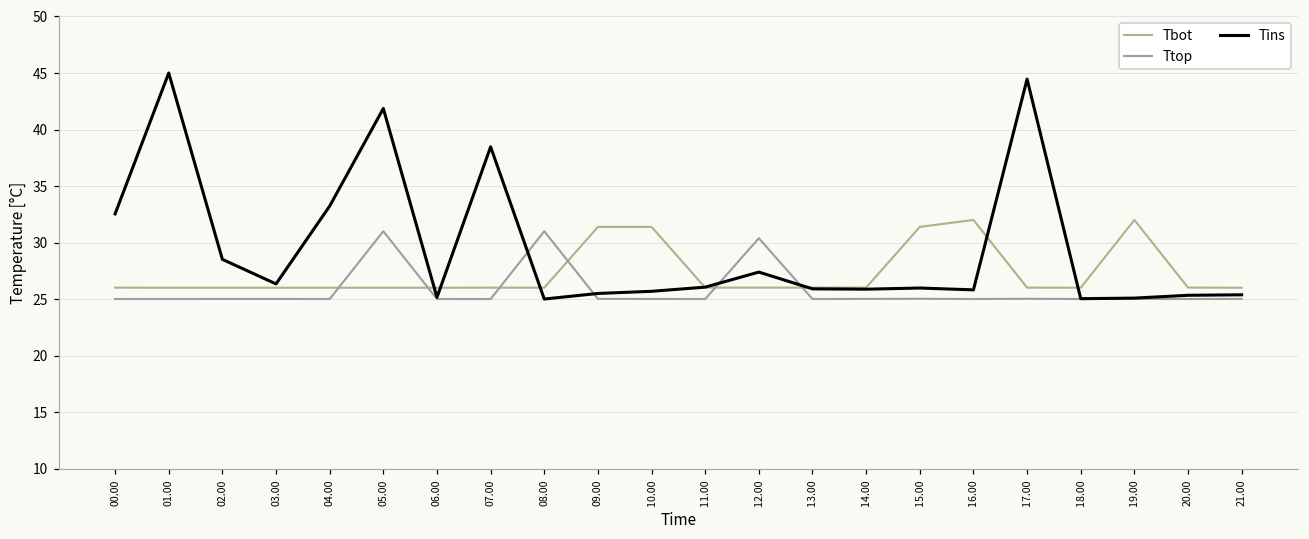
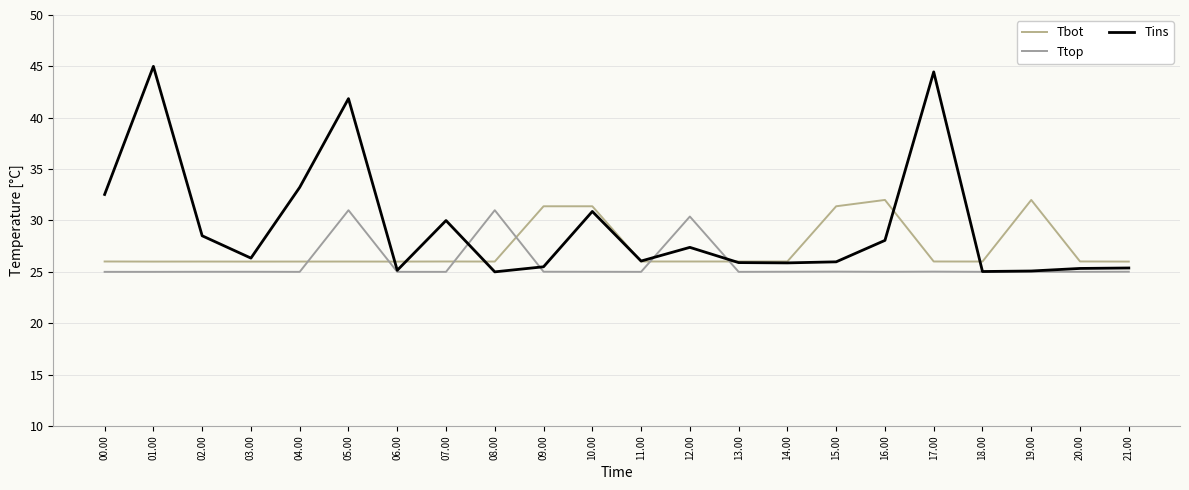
Tins, 07.00: 38.5 -> 30.0
Tins, 10.00: 25.7 -> 30.9
Tins, 16.00: 25.8 -> 28.1
